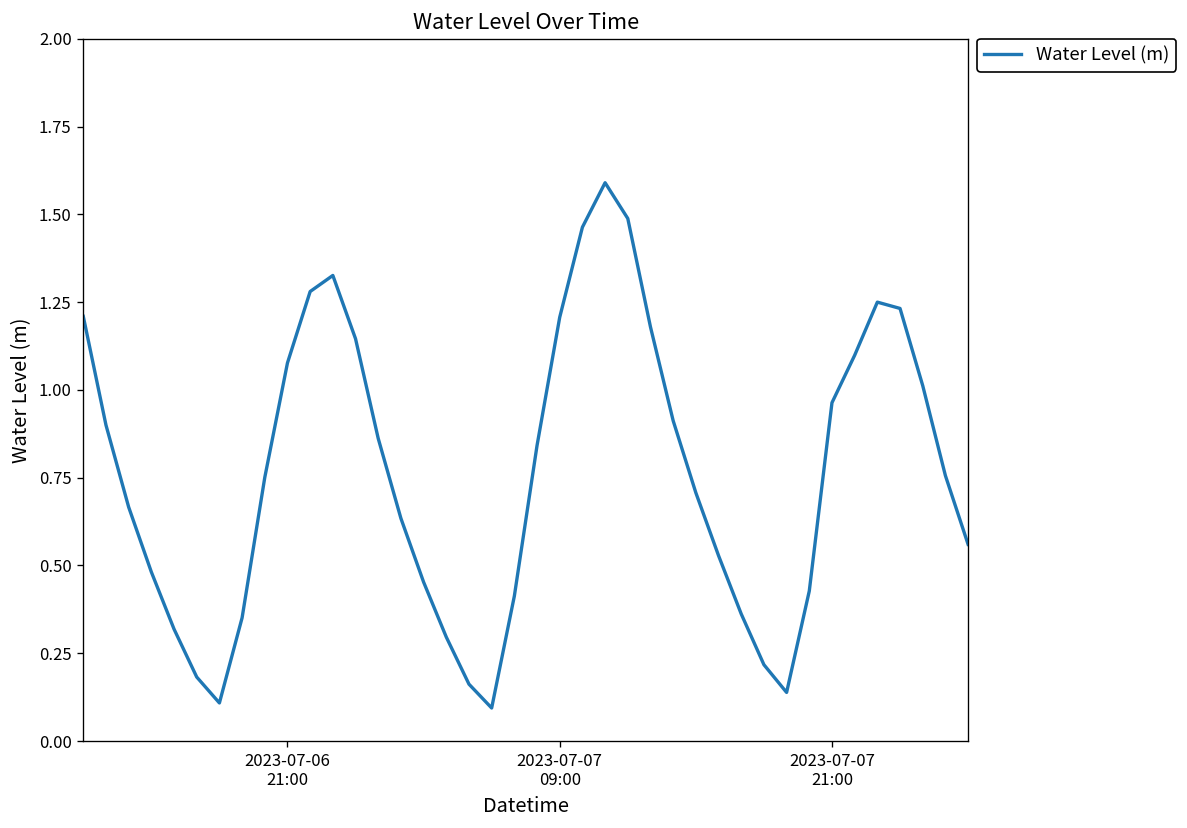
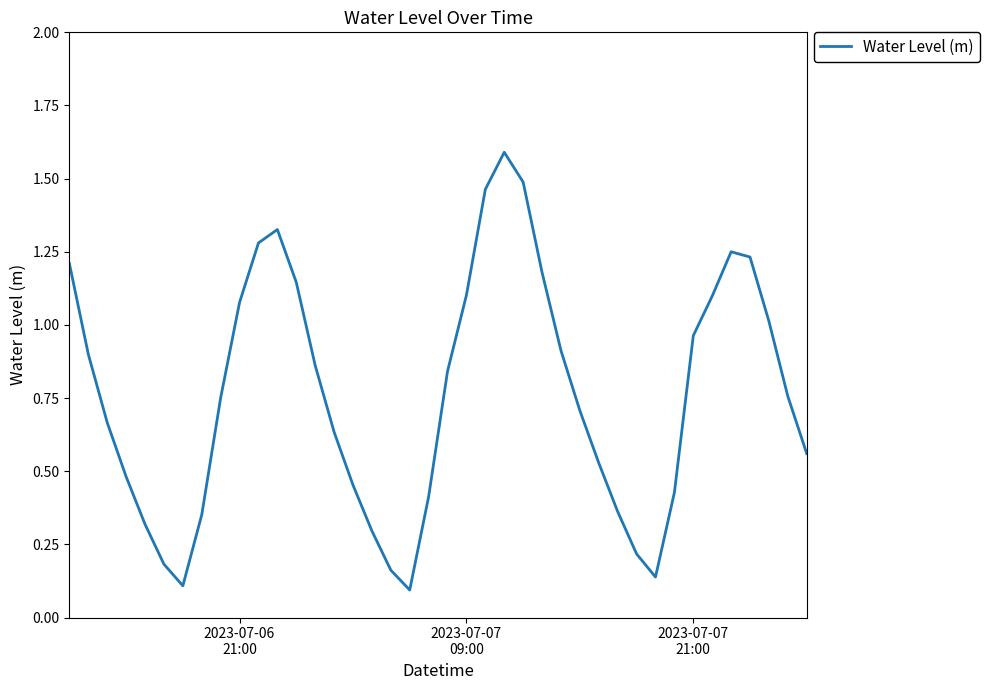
2023-07-07 09:00: 1.21 -> 1.10
